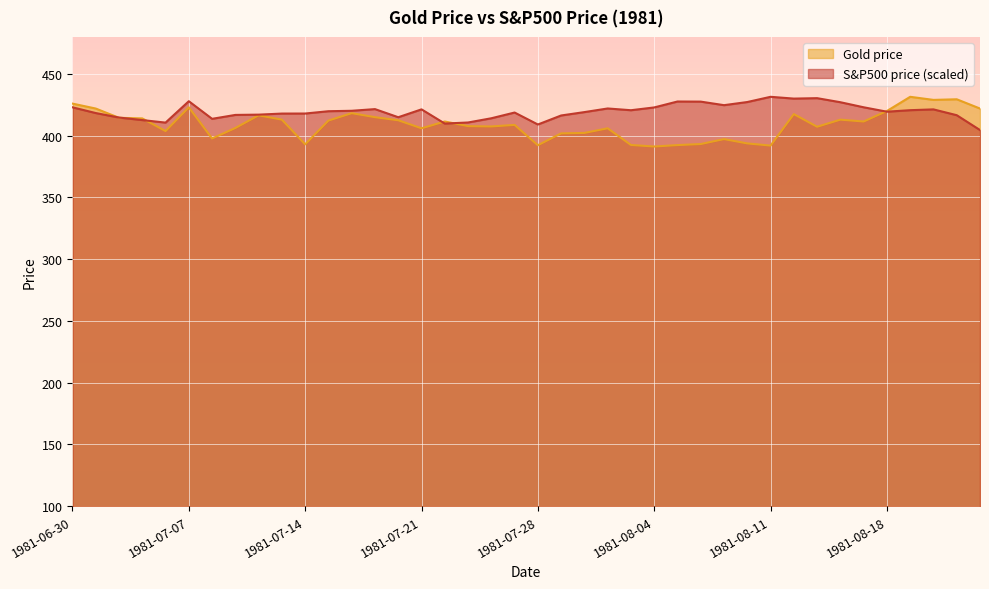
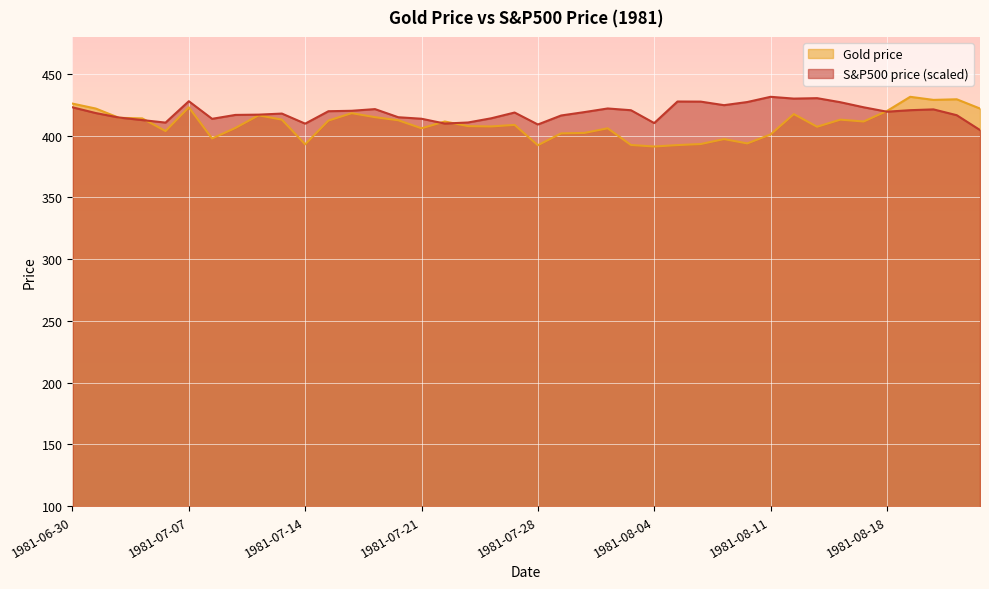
S&P500 price (scaled), 1981-07-14: 418 -> 410
S&P500 price (scaled), 1981-07-21: 421 -> 414
S&P500 price (scaled), 1981-08-04: 423 -> 410
Gold price, 1981-08-11: 392 -> 401
